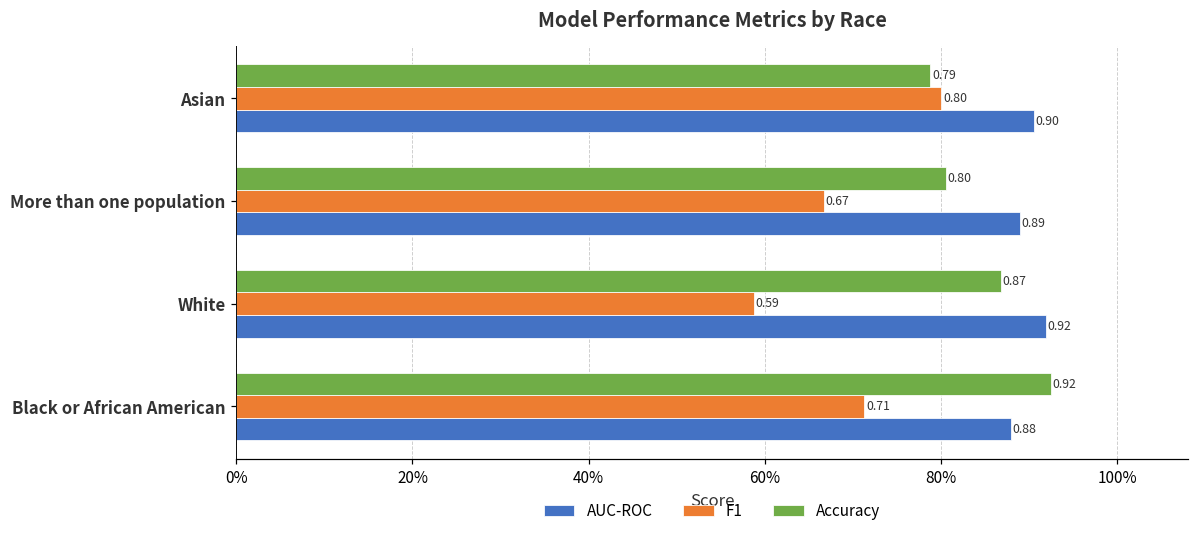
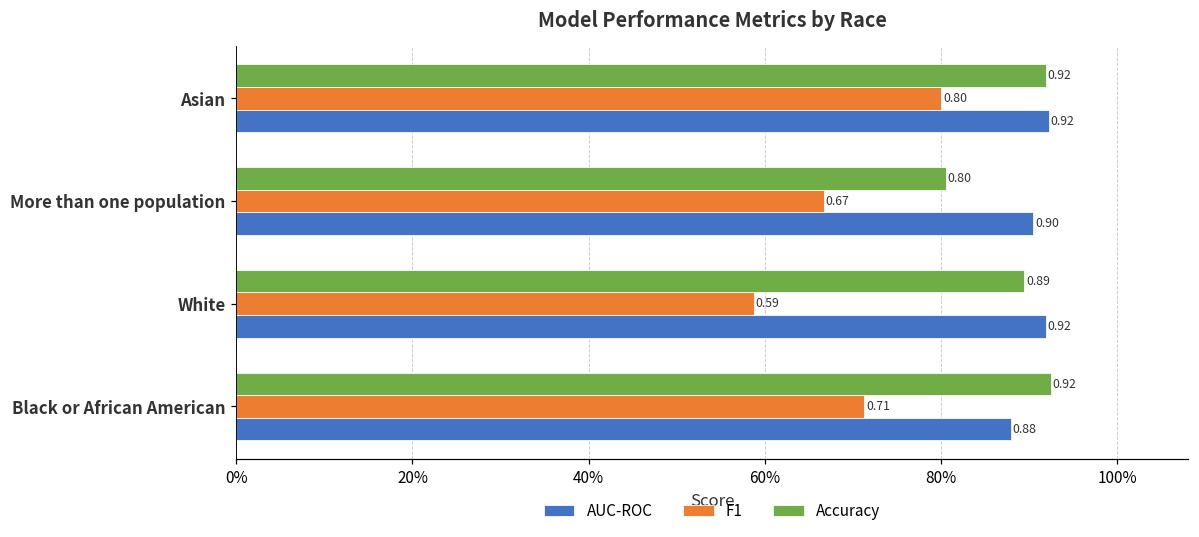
Accuracy, Asian: 0.79 -> 0.92
AUC-ROC, Asian: 0.90 -> 0.92
AUC-ROC, More than one population: 0.89 -> 0.90
Accuracy, White: 0.87 -> 0.89
